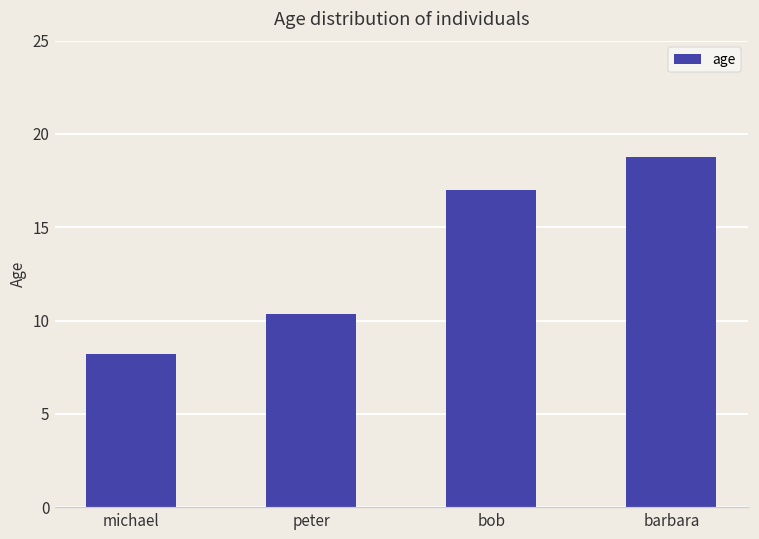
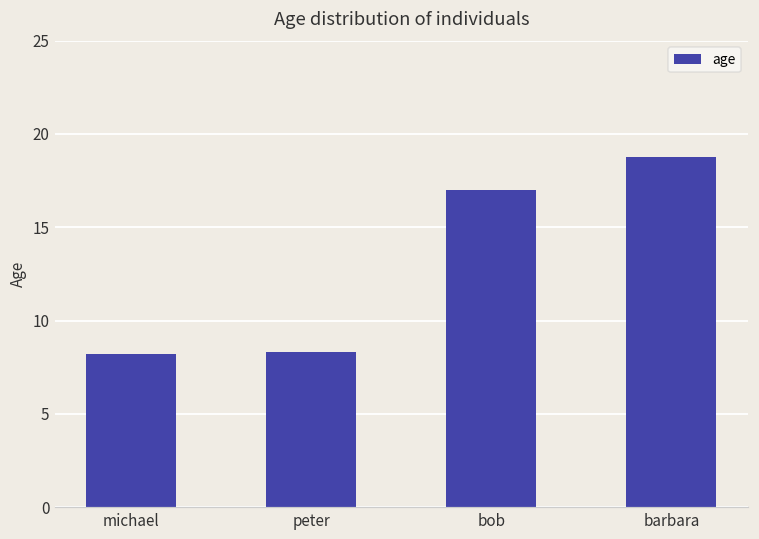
peter: 10.3 -> 8.3
